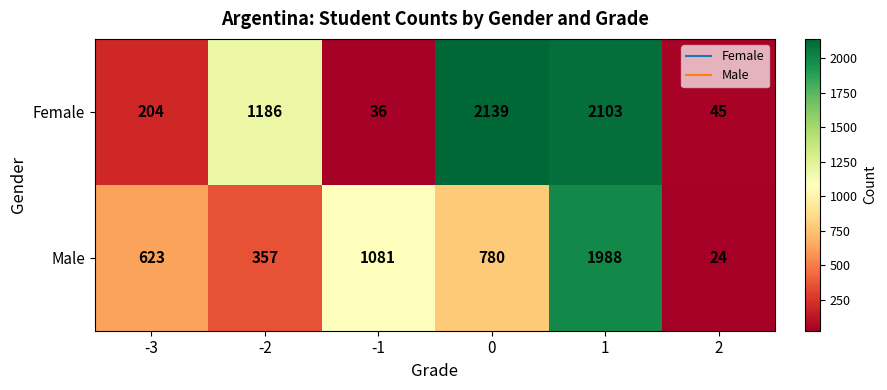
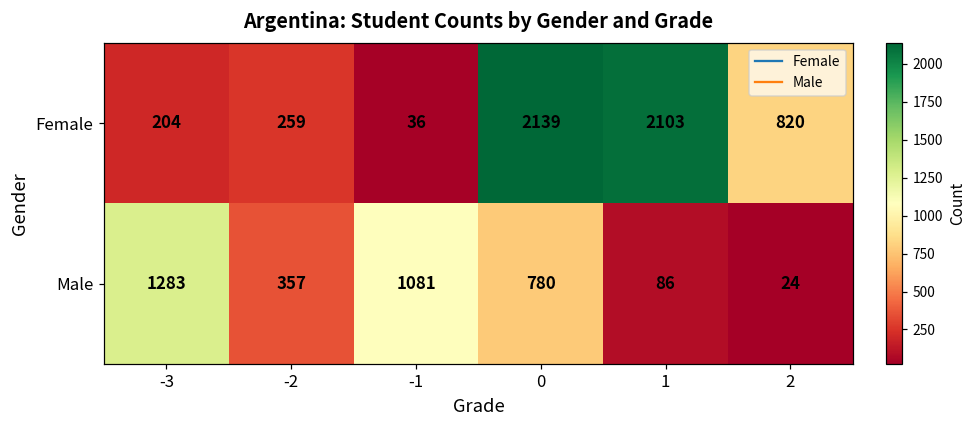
Female, -2: 1186 -> 259
Female, 2: 45 -> 820
Male, -3: 623 -> 1283
Male, 1: 1988 -> 86
